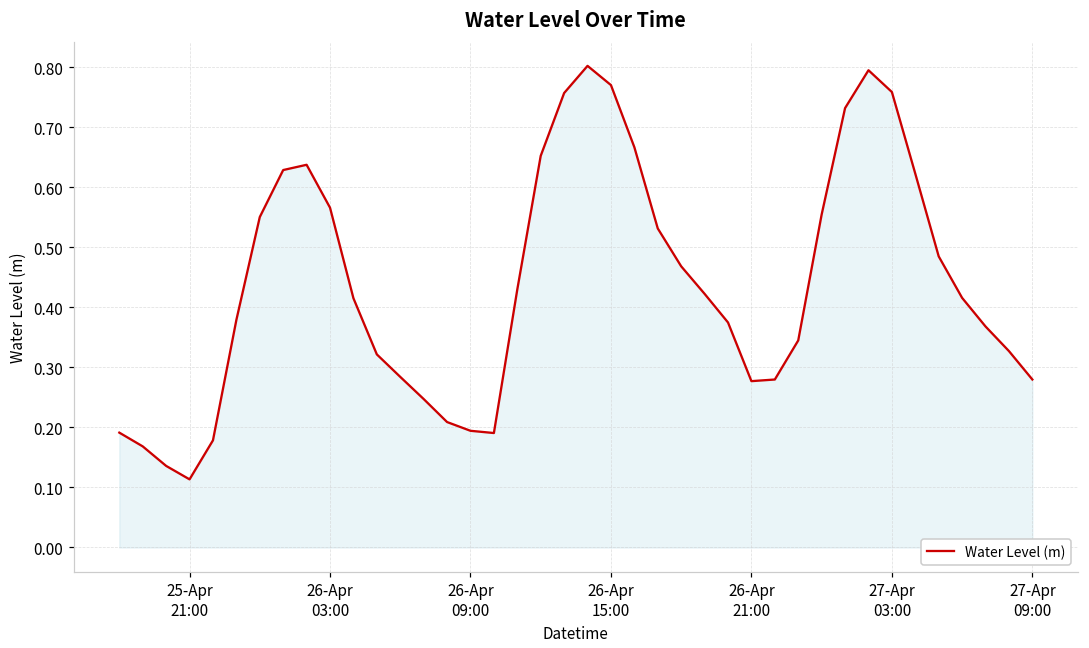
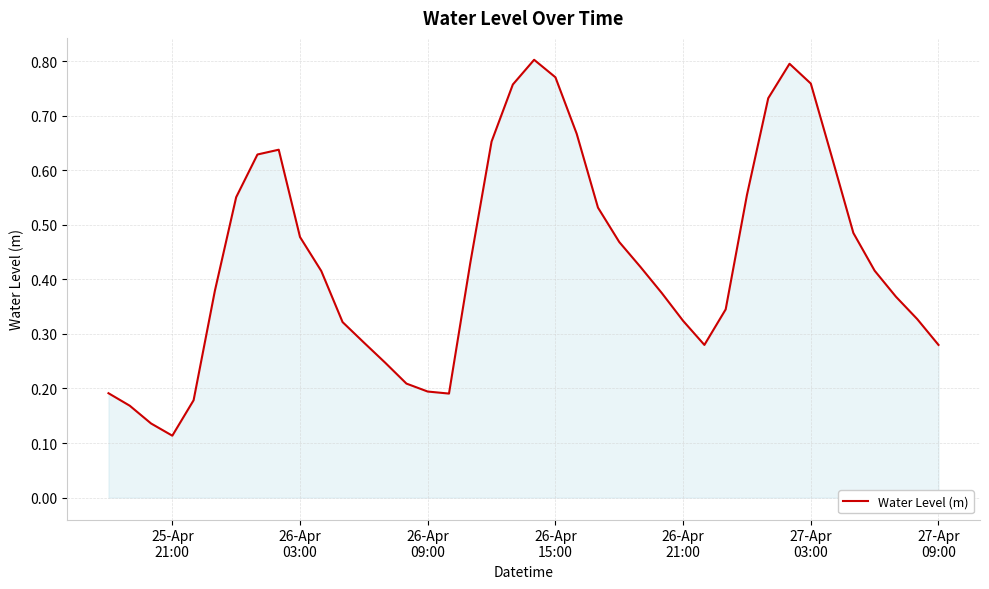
26-Apr 03:00: 0.57 -> 0.48
26-Apr 21:00: 0.28 -> 0.32
